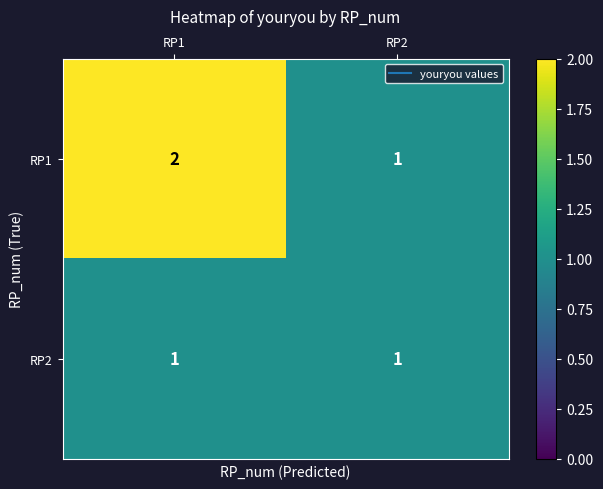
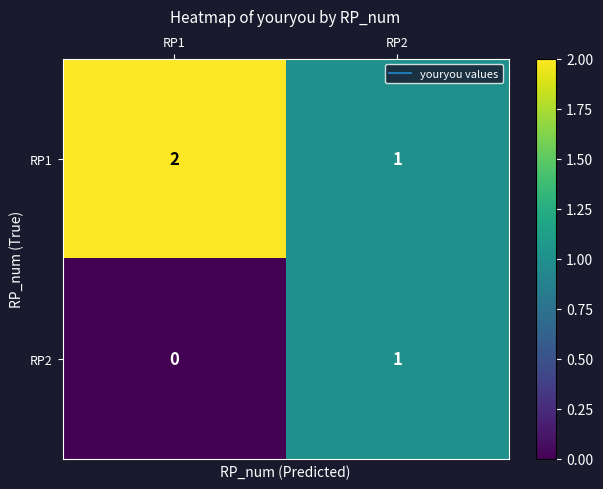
RP2, RP1: 1 -> 0
